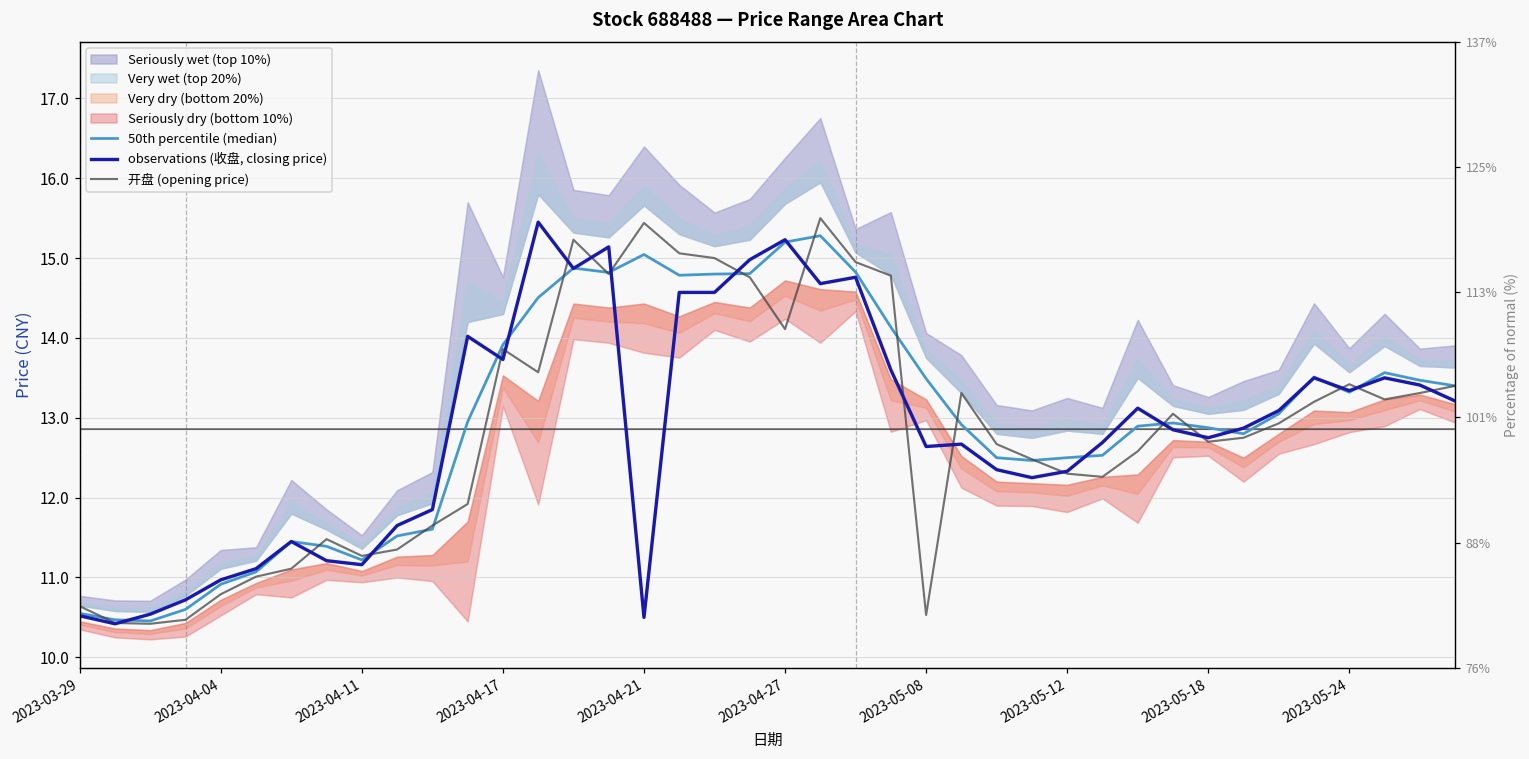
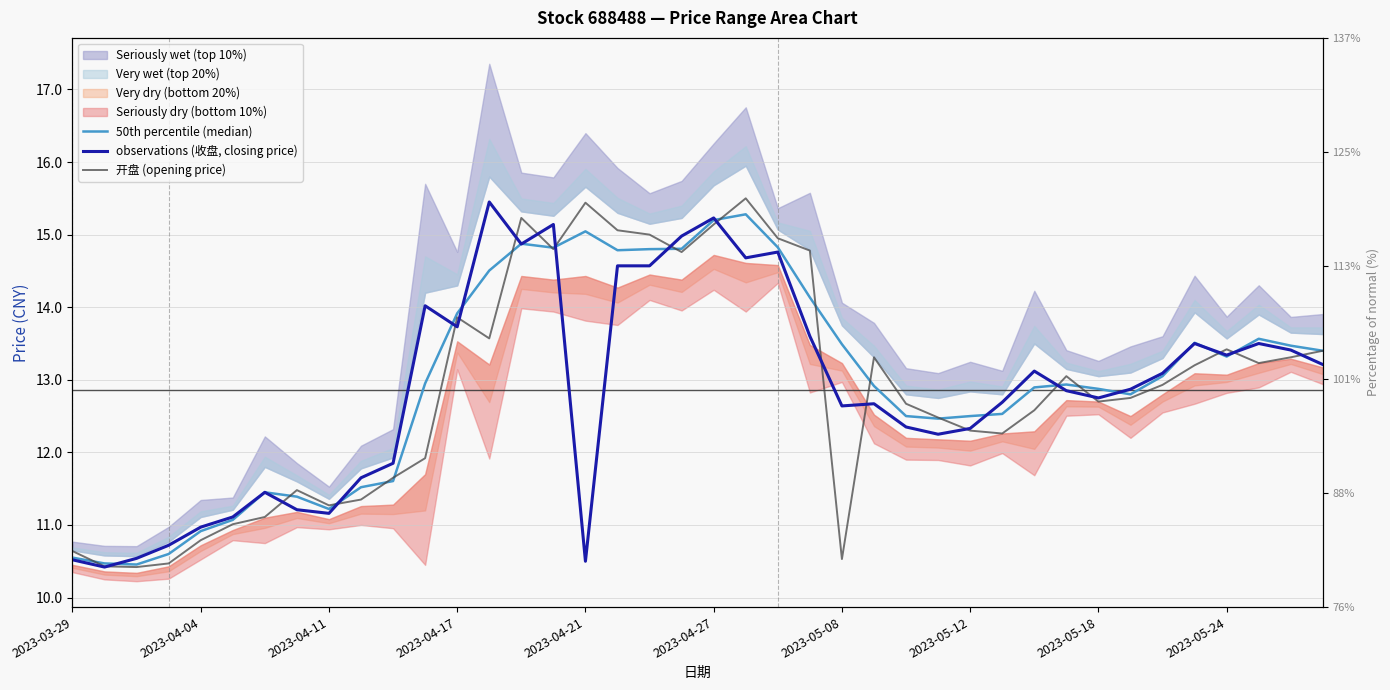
开盘 (opening price), 2023-04-27: 14.1 -> 15.1
